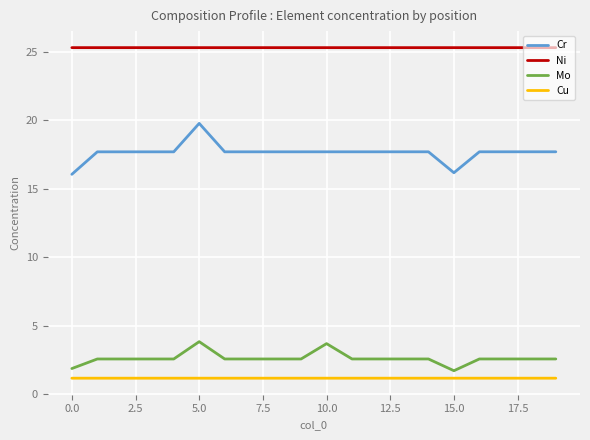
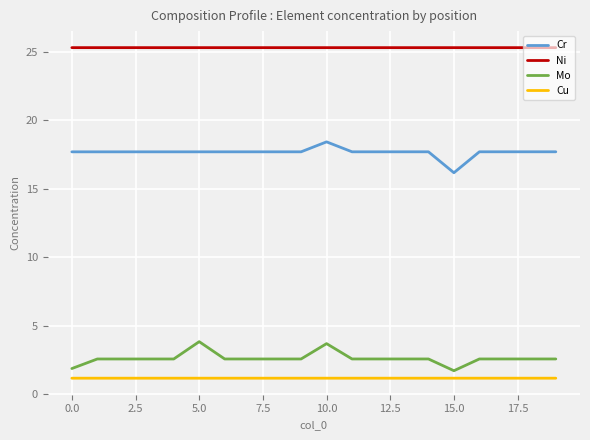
Cr, 0.0: 16.1 -> 17.7
Cr, 5.0: 19.8 -> 17.7
Cr, 10.0: 17.7 -> 18.4
